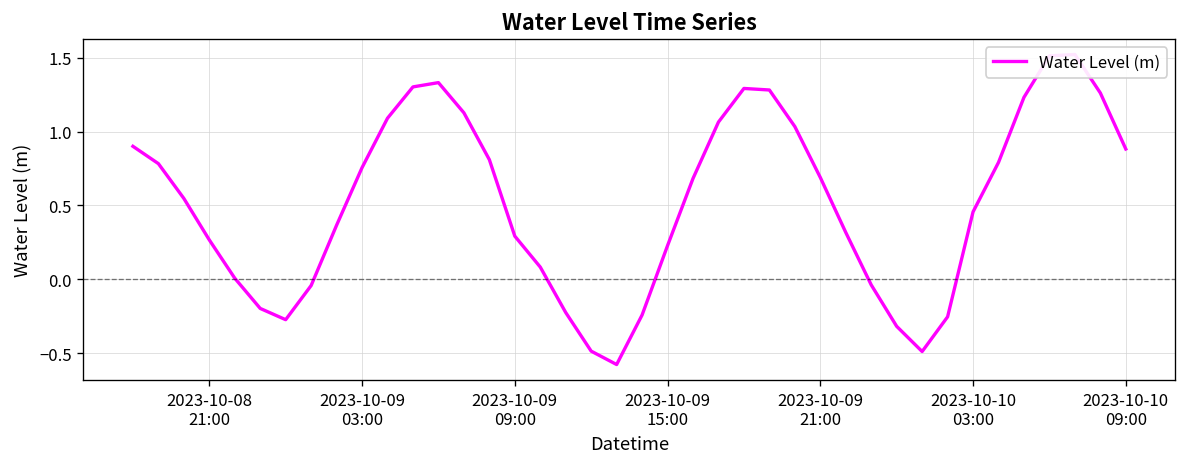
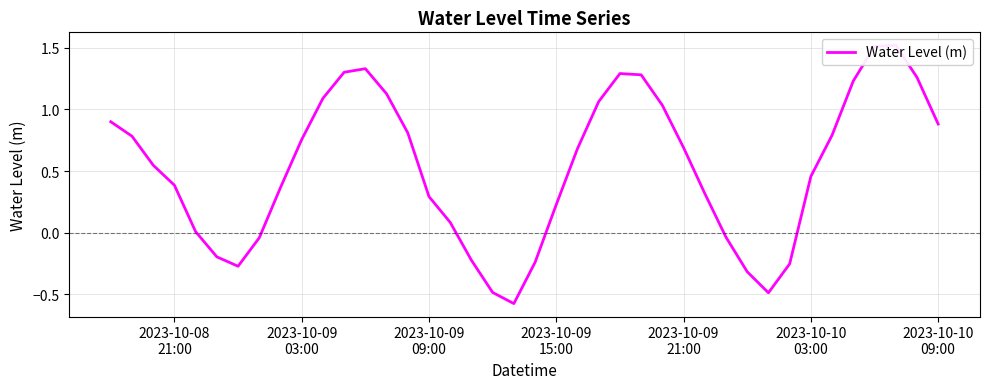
2023-10-08 21:00: 0.27 -> 0.38
